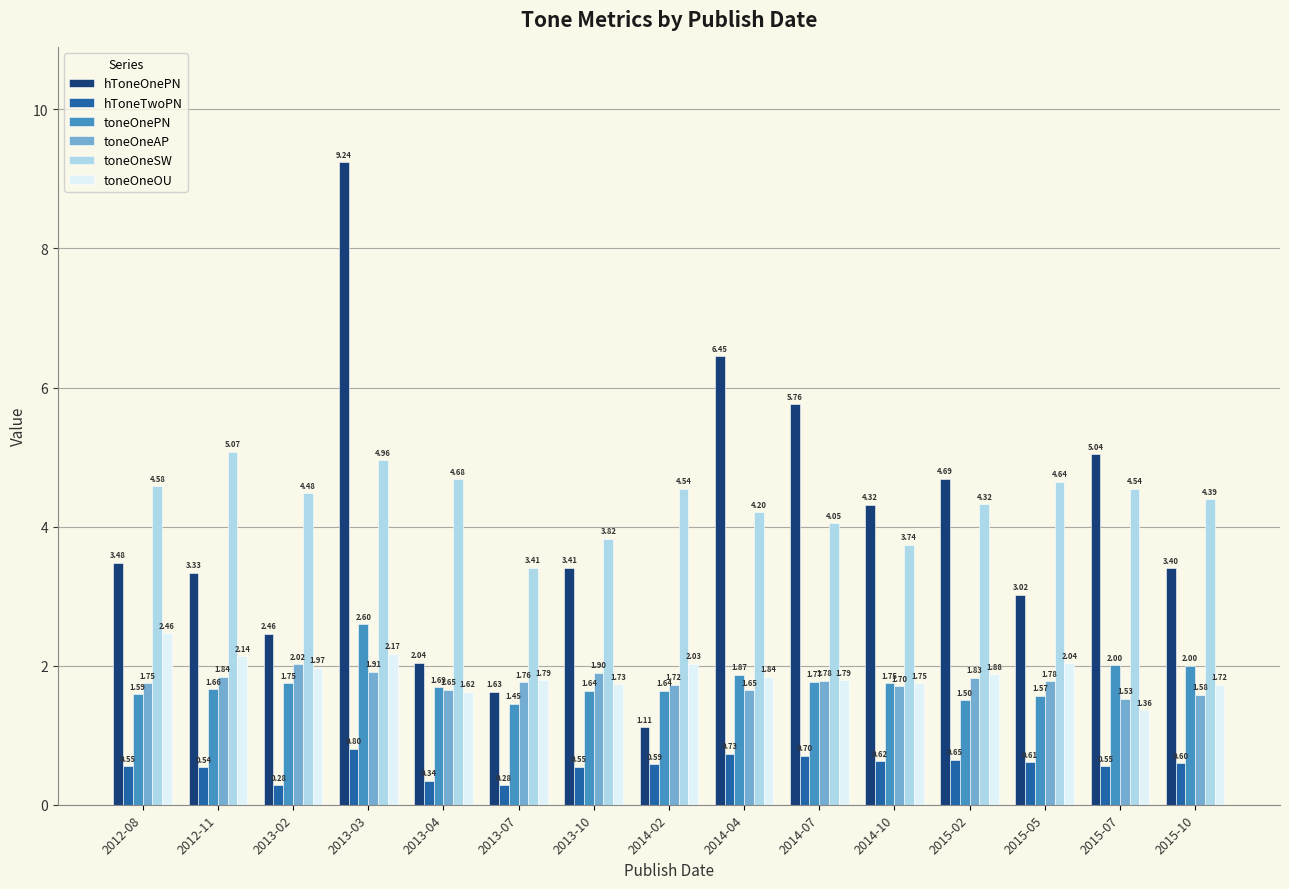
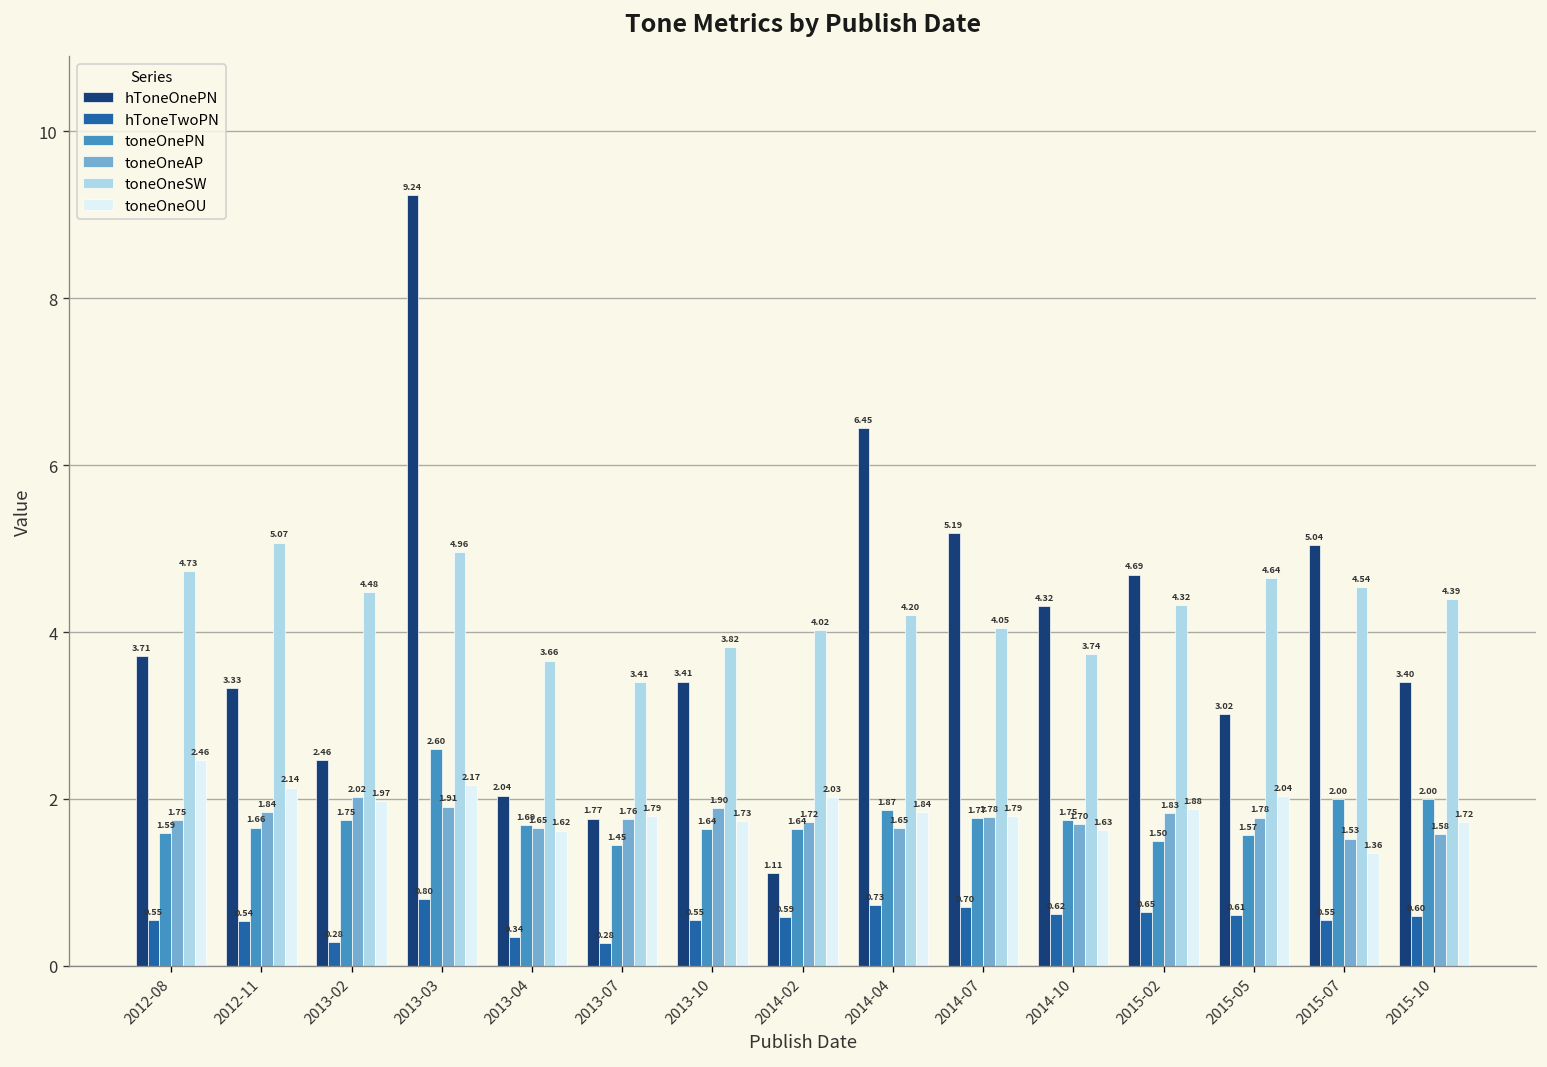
hToneOnePN, 2012-08: 3.48 -> 3.71
toneOneSW, 2012-08: 4.58 -> 4.73
toneOneSW, 2013-04: 4.68 -> 3.66
hToneOnePN, 2013-07: 1.63 -> 1.77
toneOneSW, 2014-02: 4.54 -> 4.02
hToneOnePN, 2014-07: 5.76 -> 5.19
toneOneOU, 2014-10: 1.75 -> 1.63
